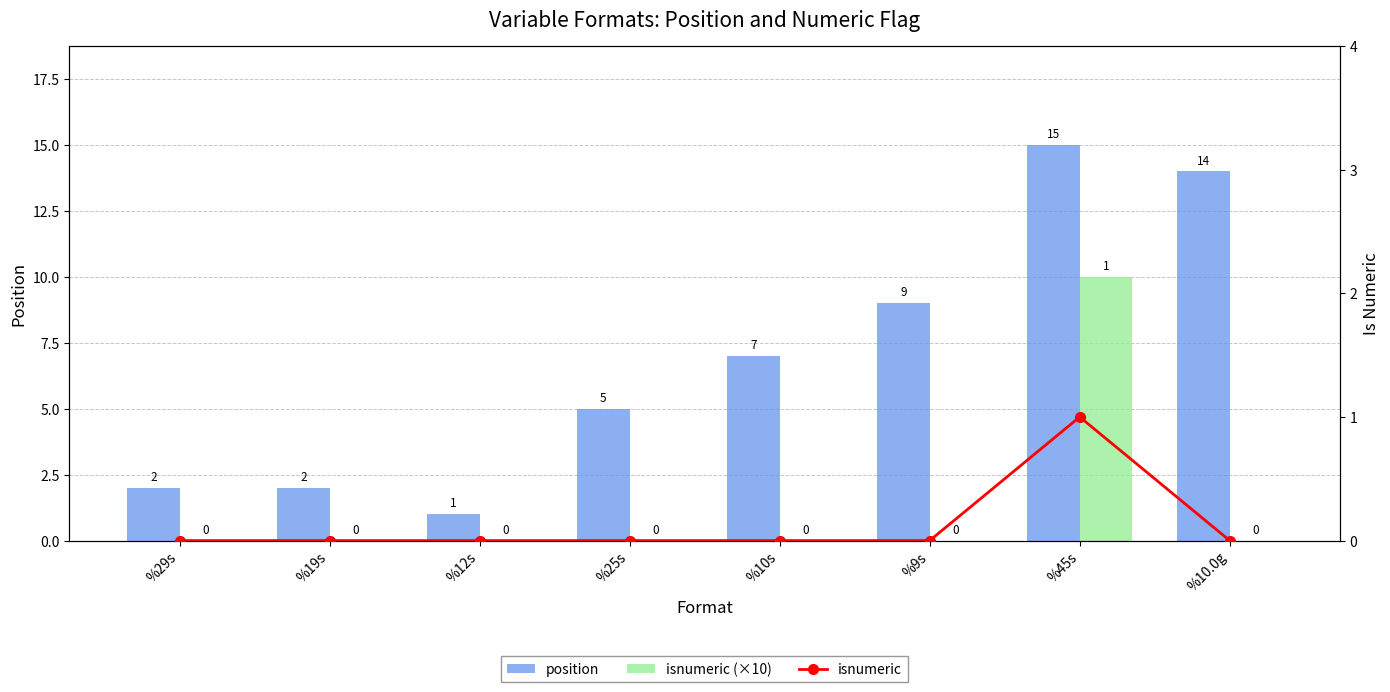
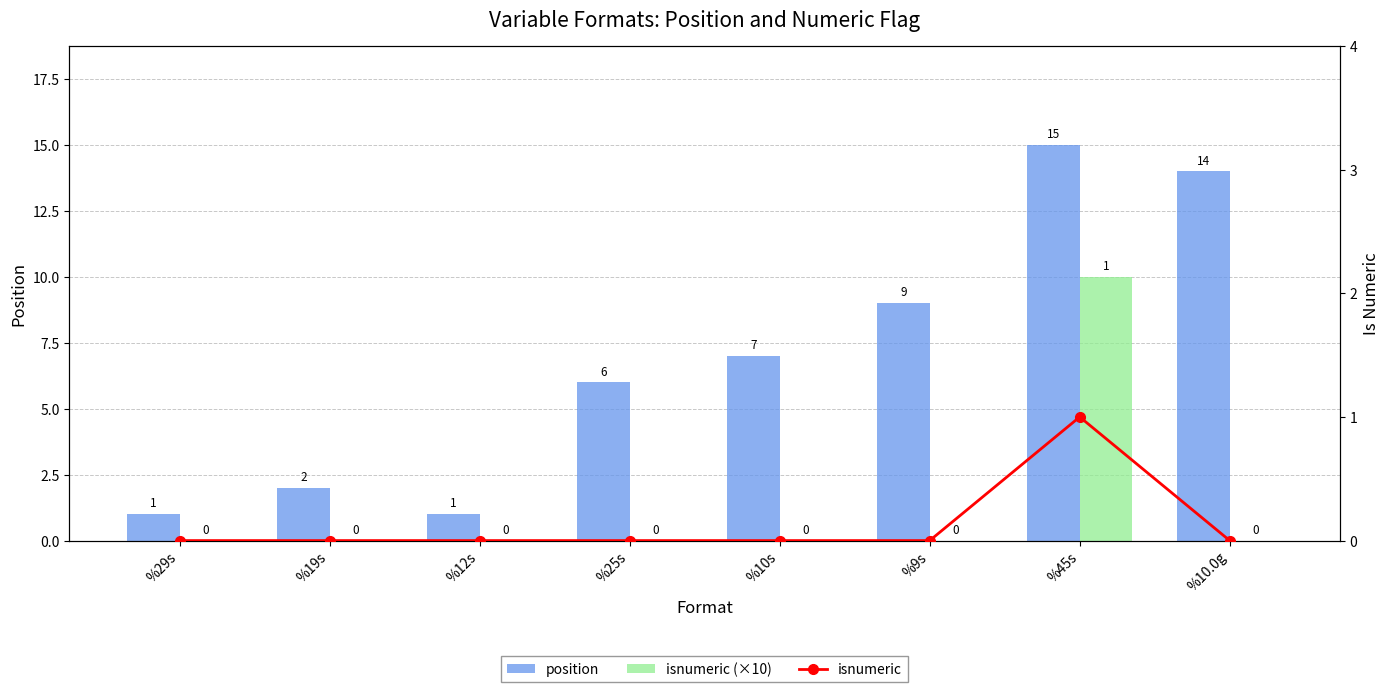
position, %29s: 2 -> 1
position, %25s: 5 -> 6
